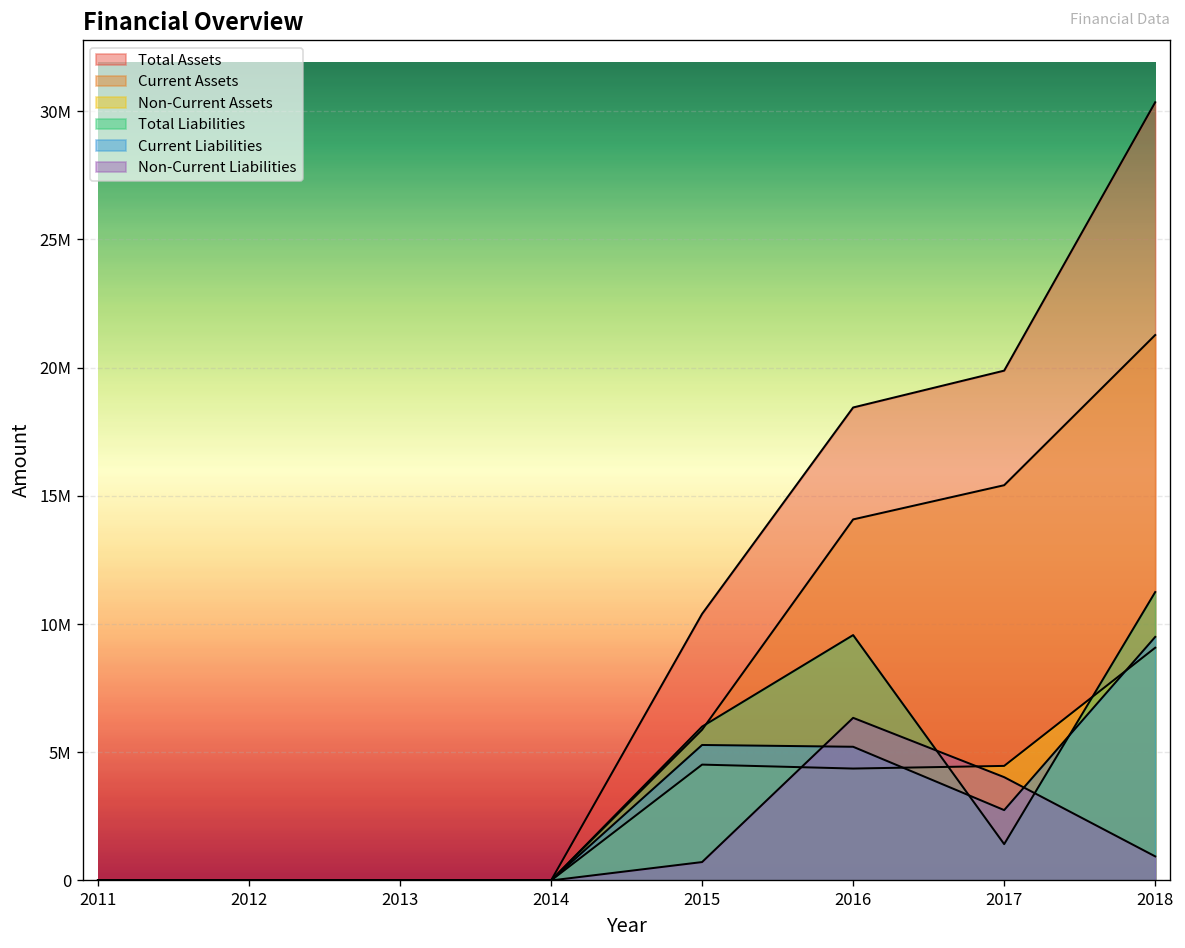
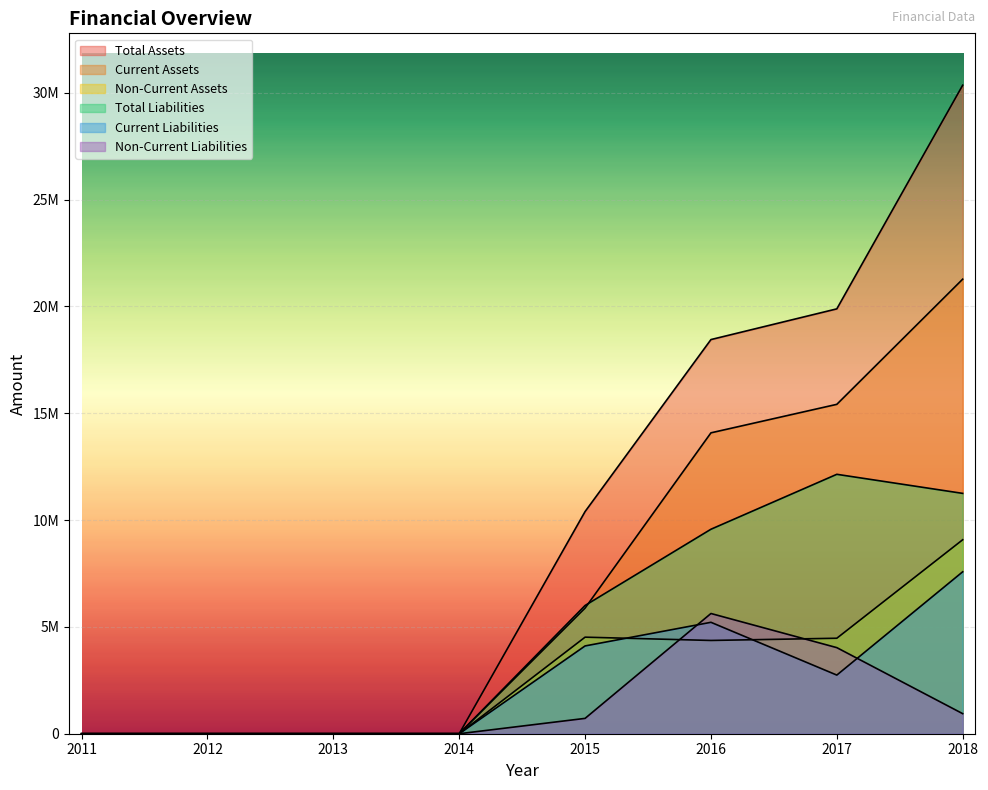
Current Liabilities, 2015: 5300000 -> 4100000
Non-Current Liabilities, 2016: 6300000 -> 5600000
Total Liabilities, 2017: 1400000 -> 12100000
Current Liabilities, 2018: 9500000 -> 7600000
